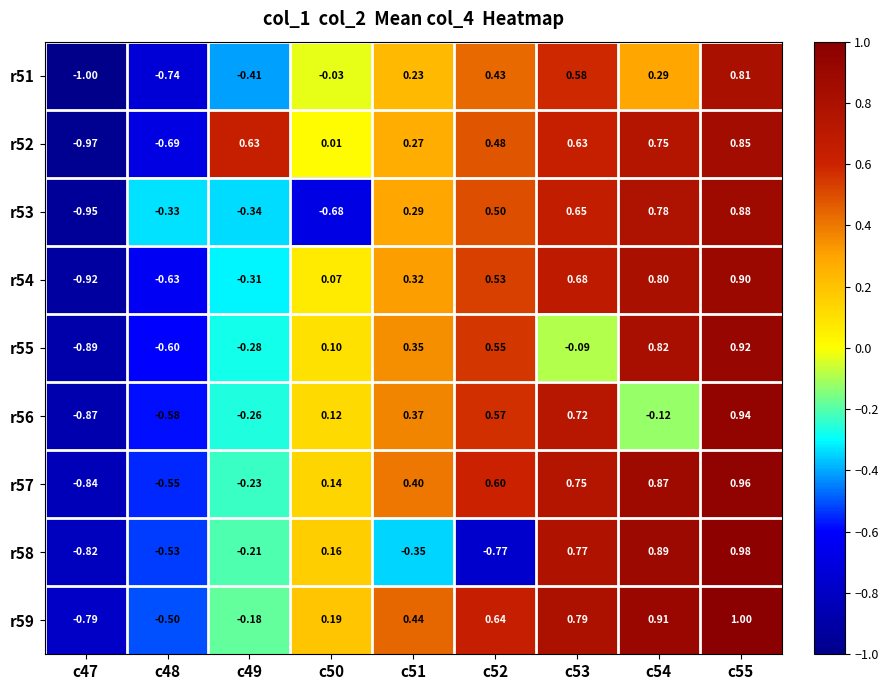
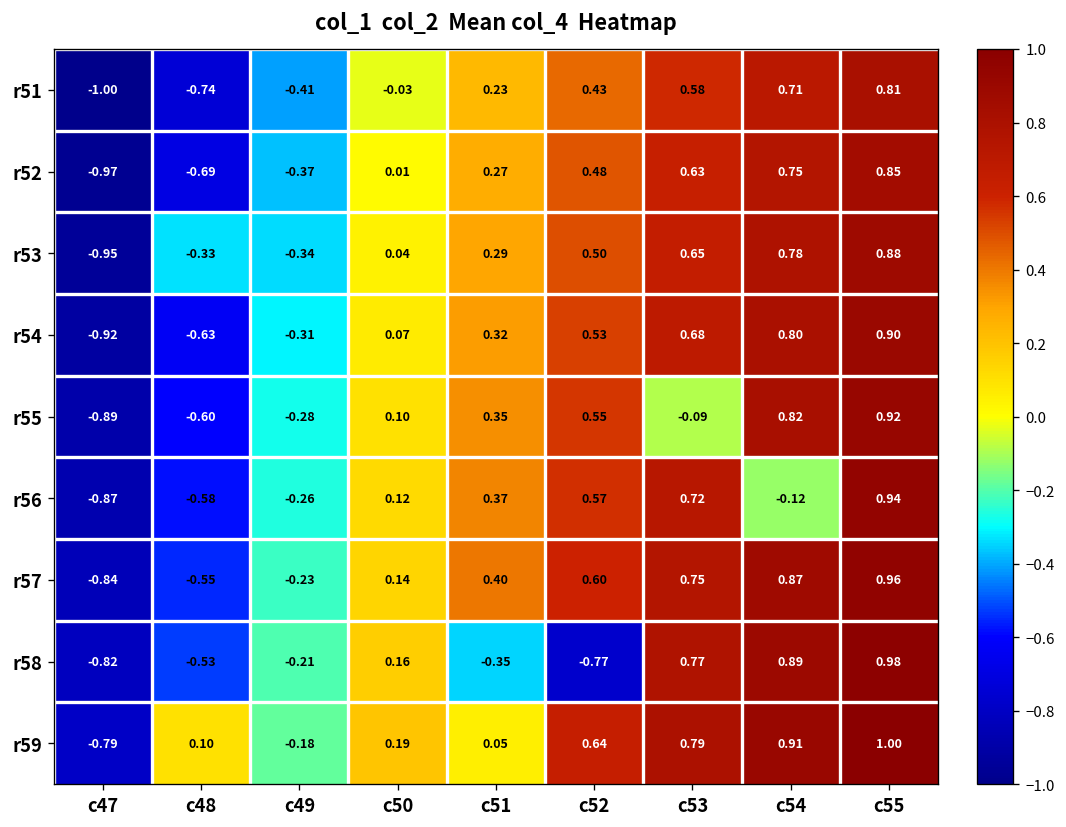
r51, c54: 0.29 -> 0.71
r52, c49: 0.63 -> -0.37
r53, c50: -0.68 -> 0.04
r59, c48: -0.50 -> 0.10
r59, c51: 0.44 -> 0.05
